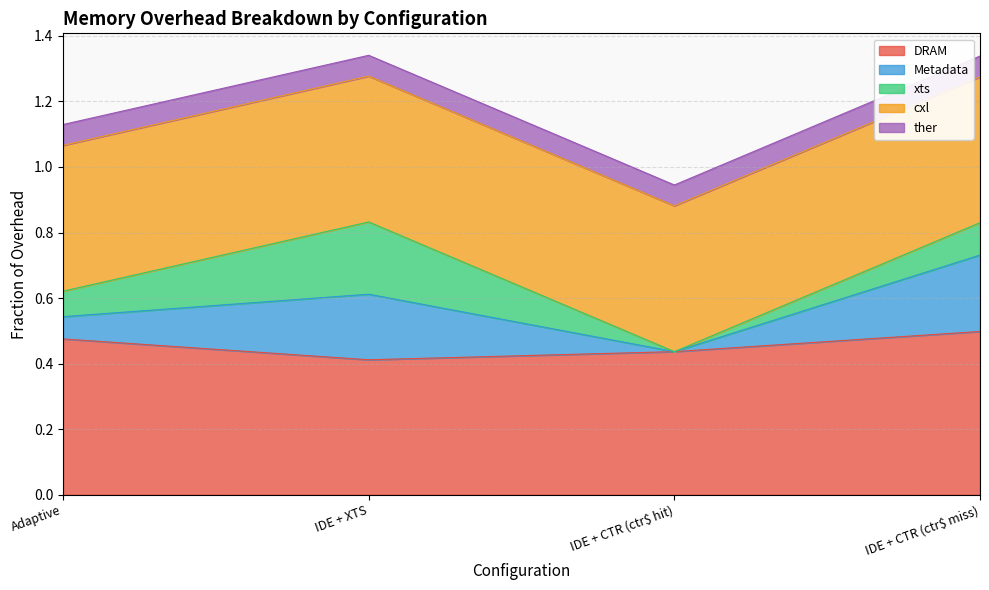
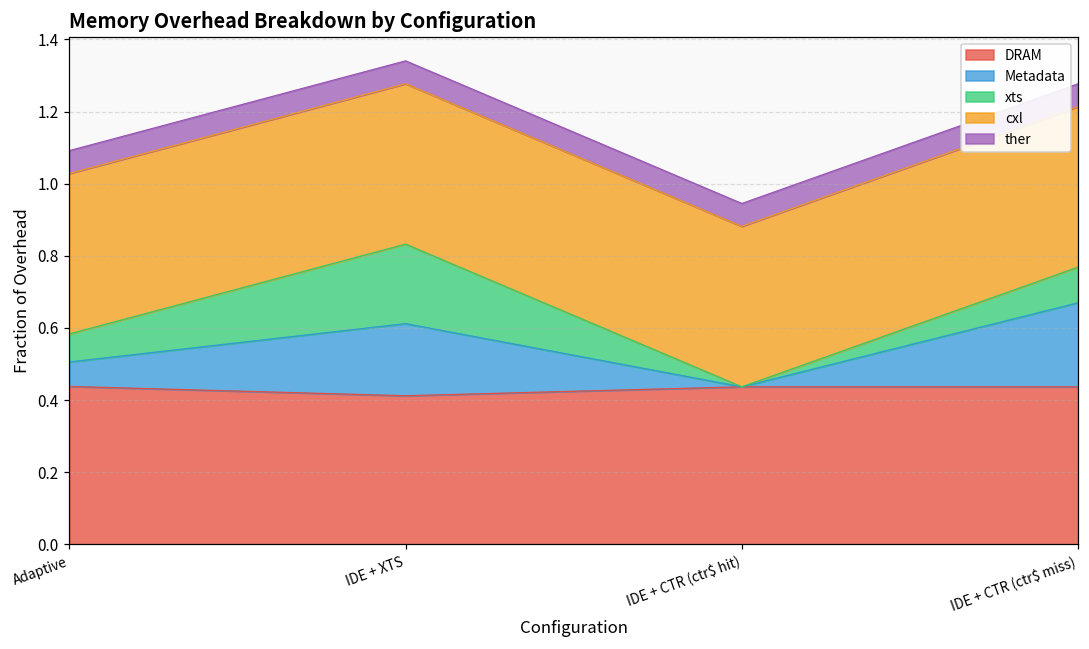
DRAM, Adaptive: 0.48 -> 0.44
DRAM, IDE + CTR (ctr$ miss): 0.50 -> 0.44
